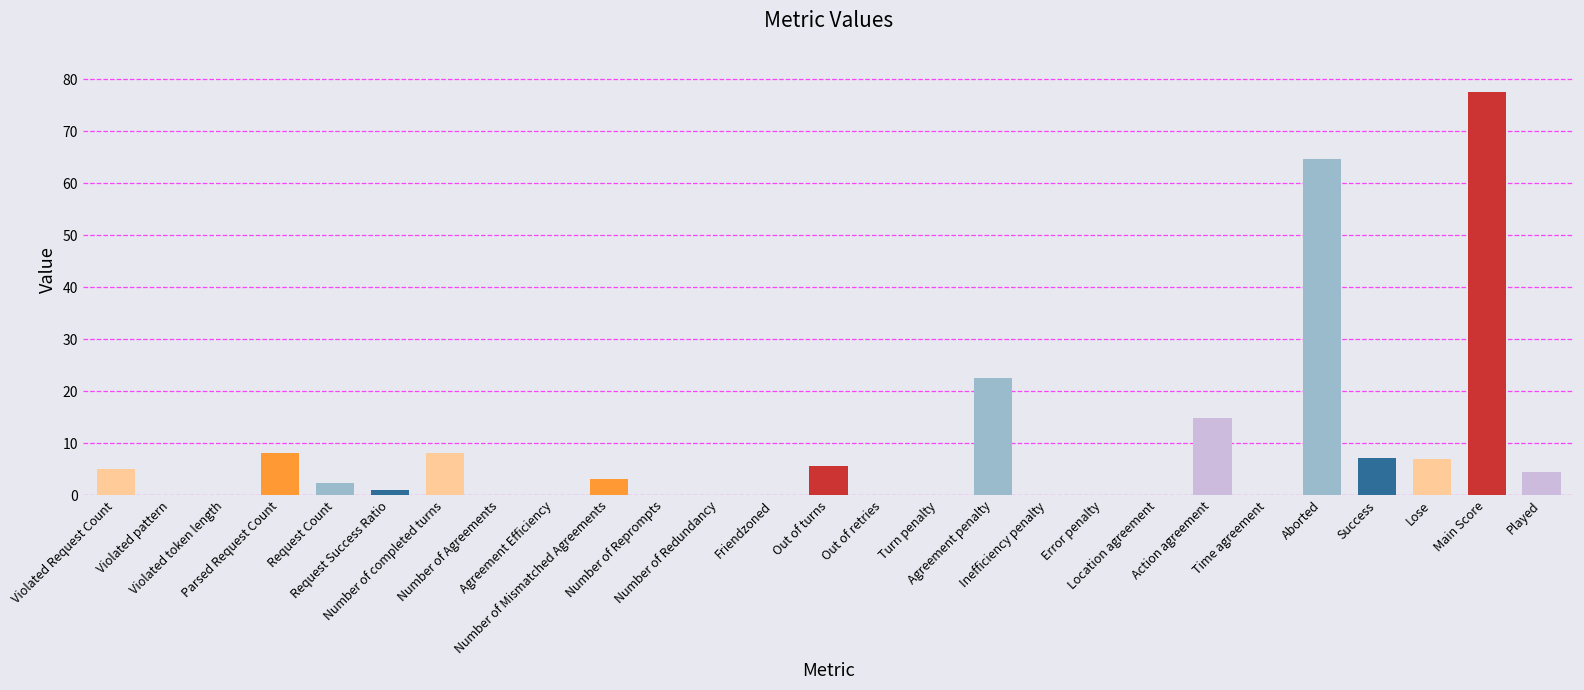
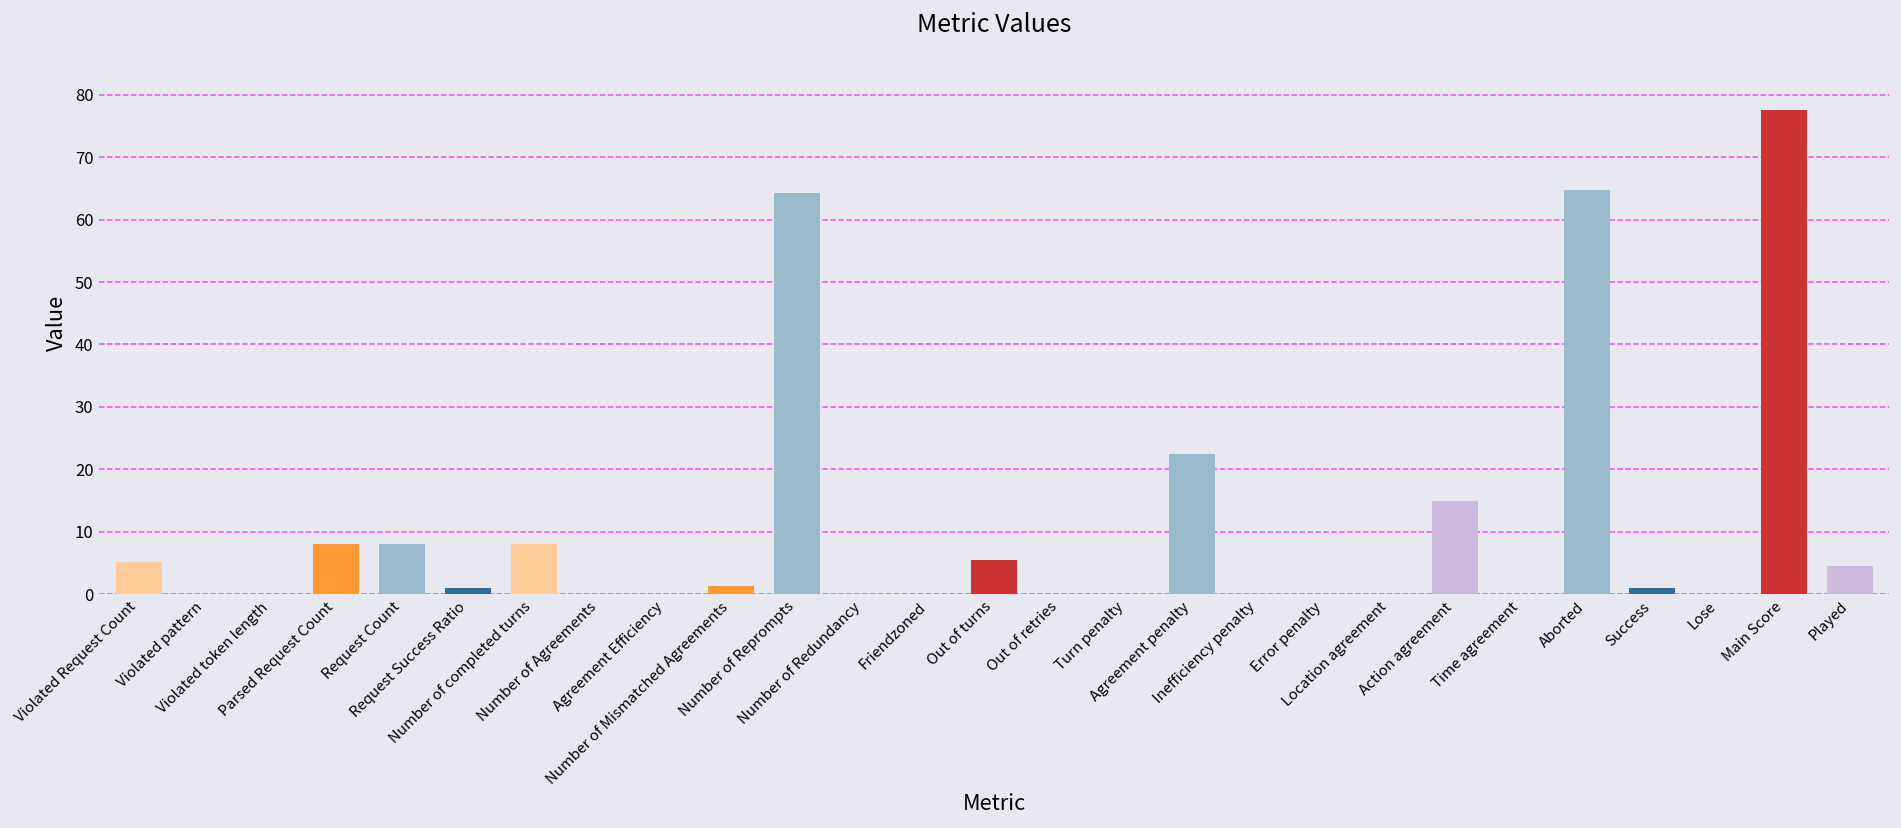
Request Count: 2 -> 8
Number of Mismatched Agreements: 3 -> 1
Number of Reprompts: 0 -> 64
Success: 7 -> 1
Lose: 7 -> 0
